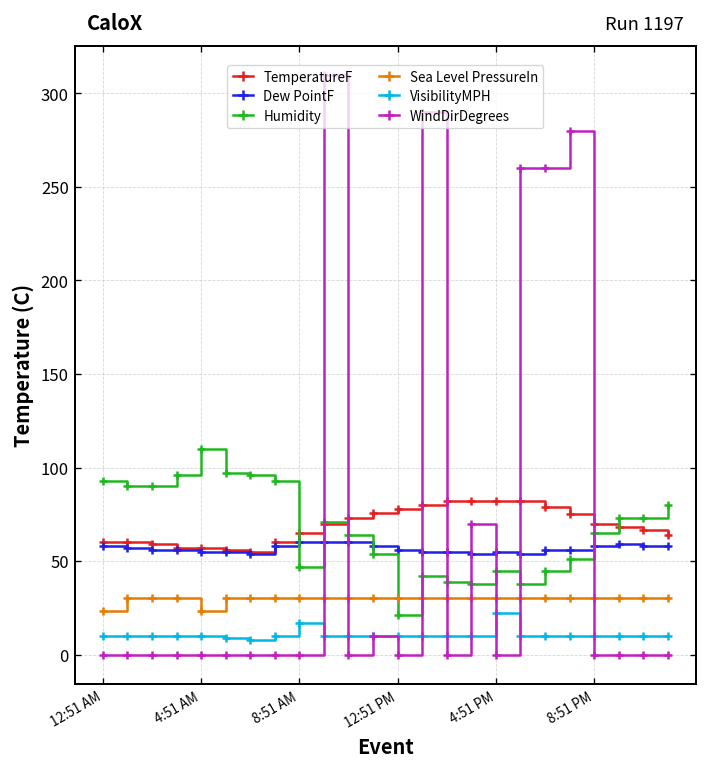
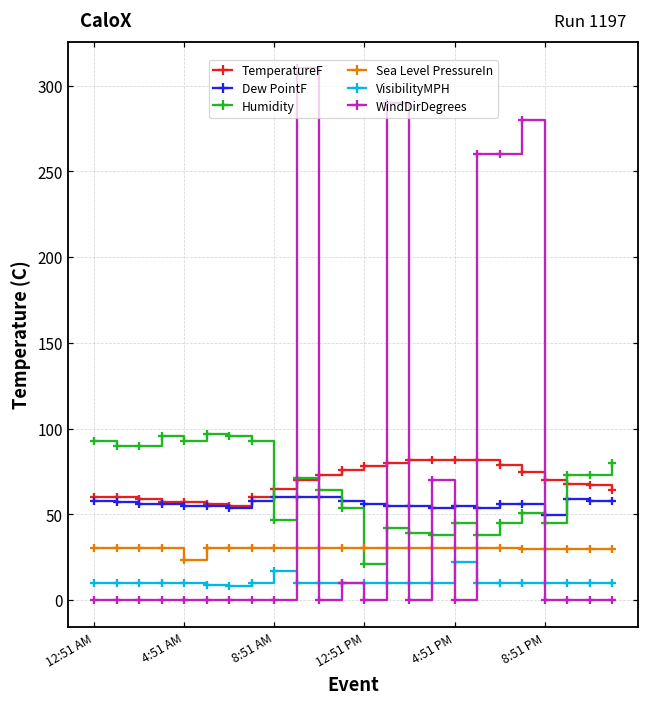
Sea Level PressureIn, 12:51 AM: 24 -> 30
Humidity, 4:51 AM: 110 -> 93
Dew PointF, 8:51 PM: 58 -> 50
Humidity, 8:51 PM: 65 -> 45
